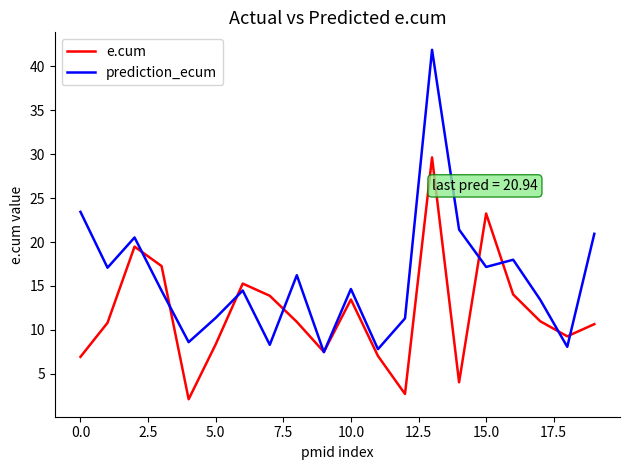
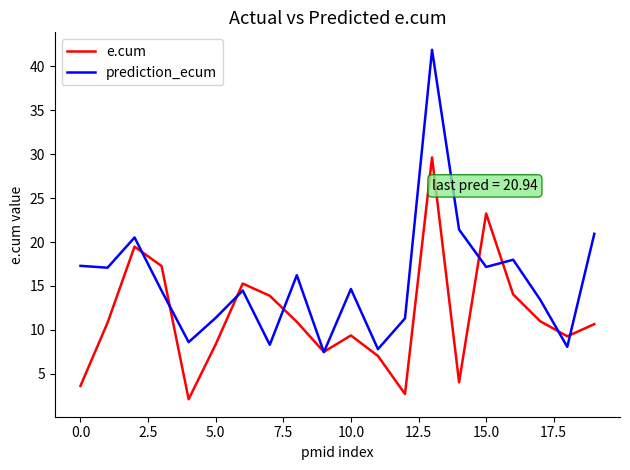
e.cum, 0.0: 7 -> 4
prediction_ecum, 0.0: 23 -> 17
e.cum, 10.0: 13 -> 9
